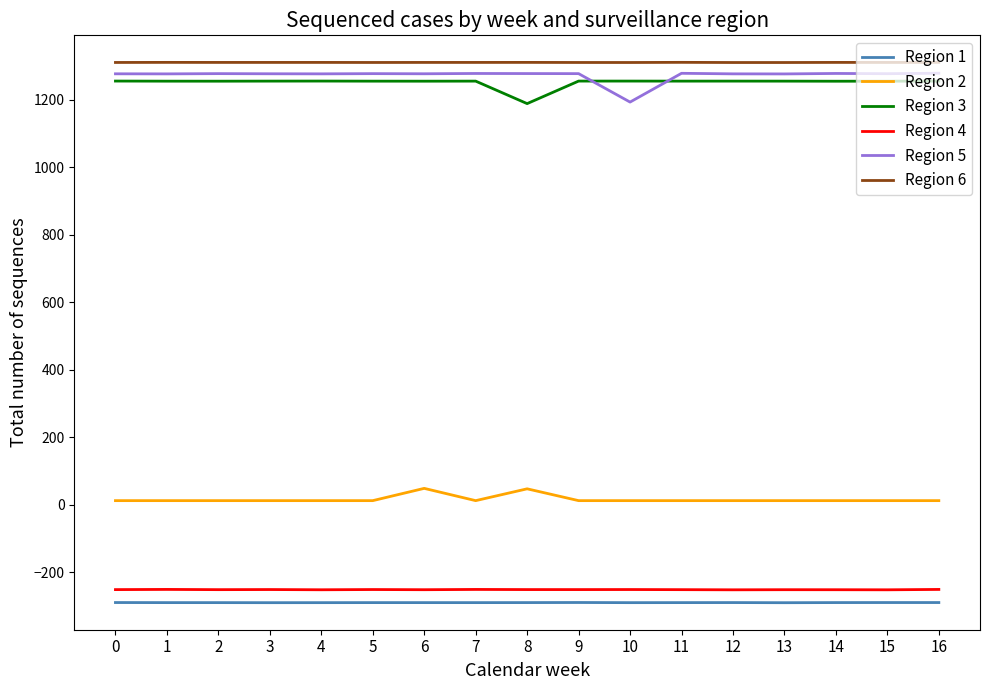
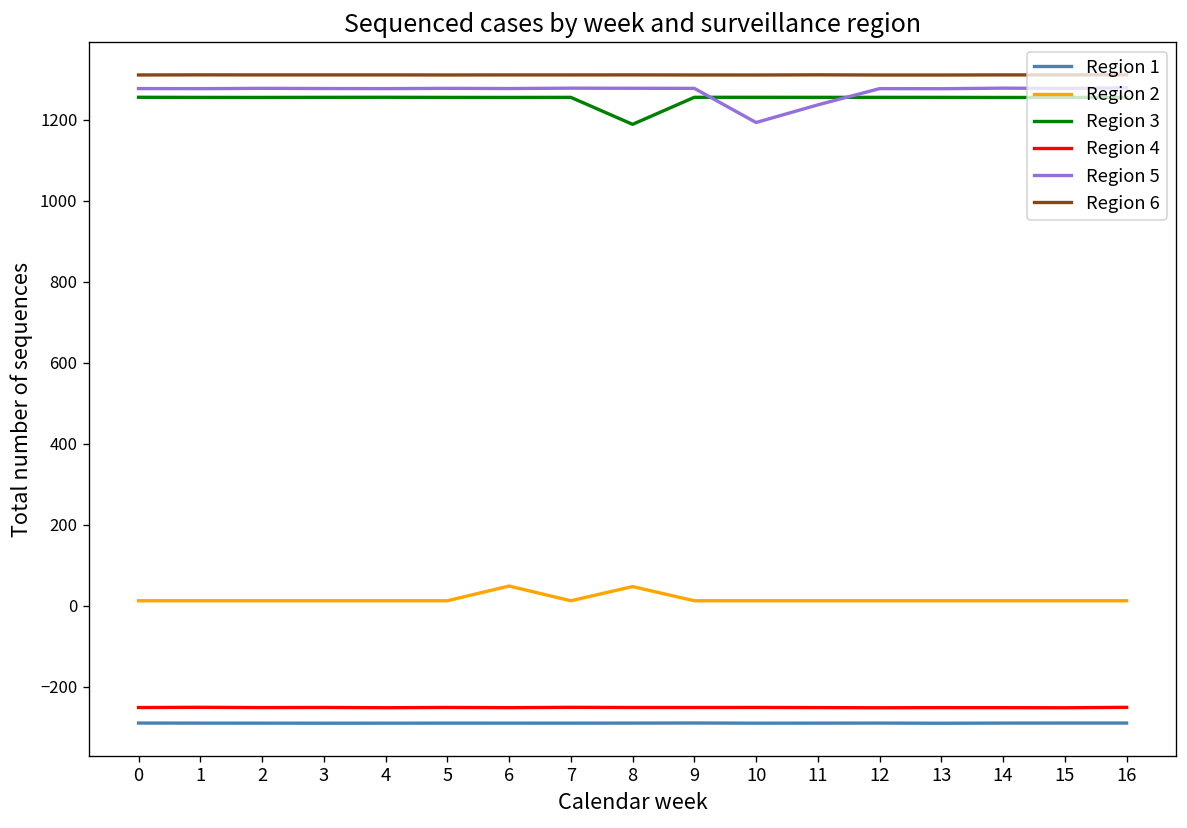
Region 5, 11: 1280 -> 1240
